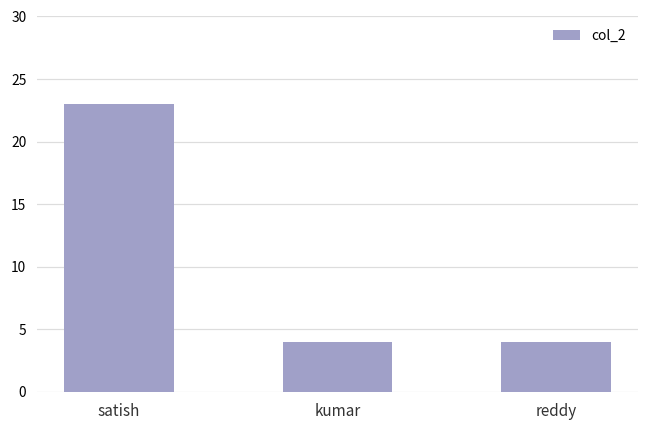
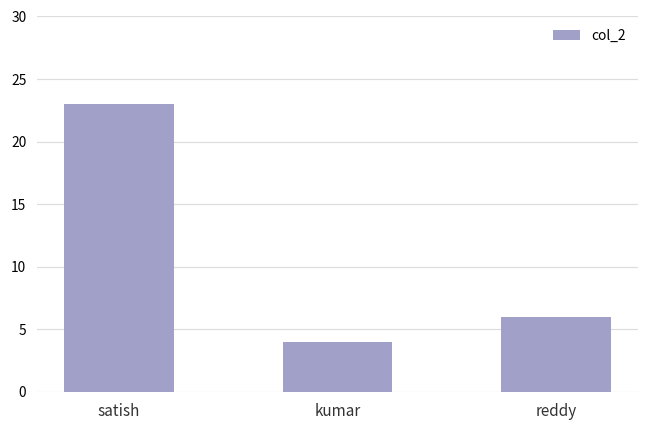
reddy: 4 -> 6
